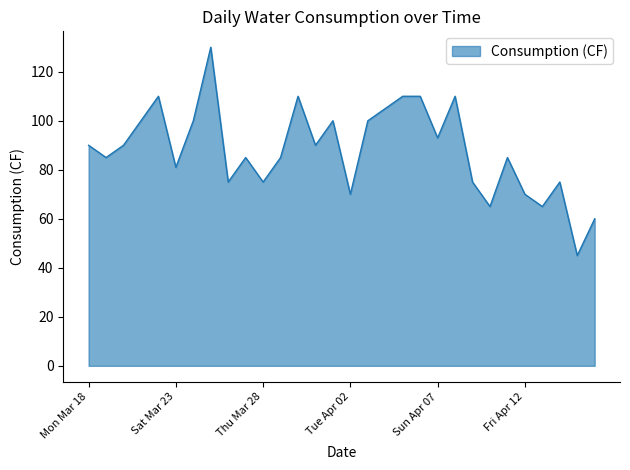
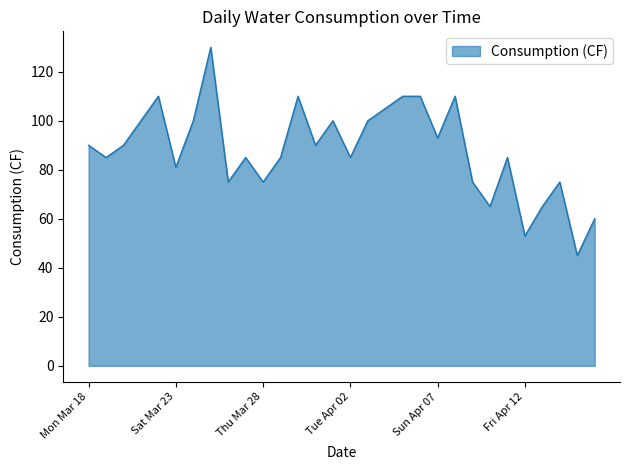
Tue Apr 02: 70 -> 85
Fri Apr 12: 70 -> 53
